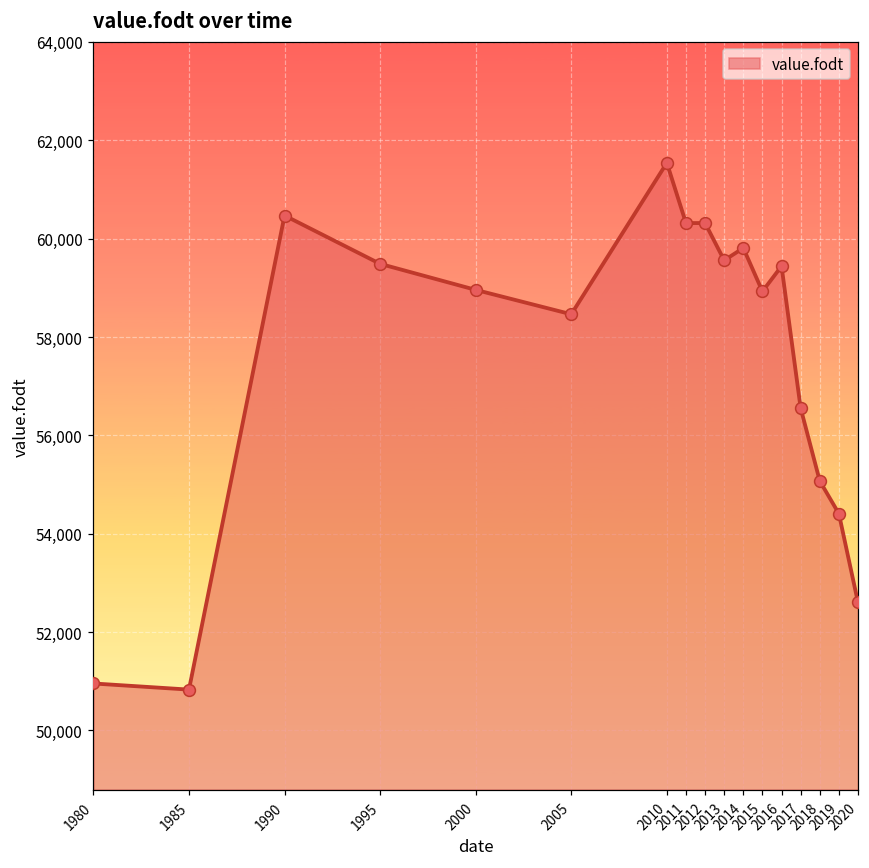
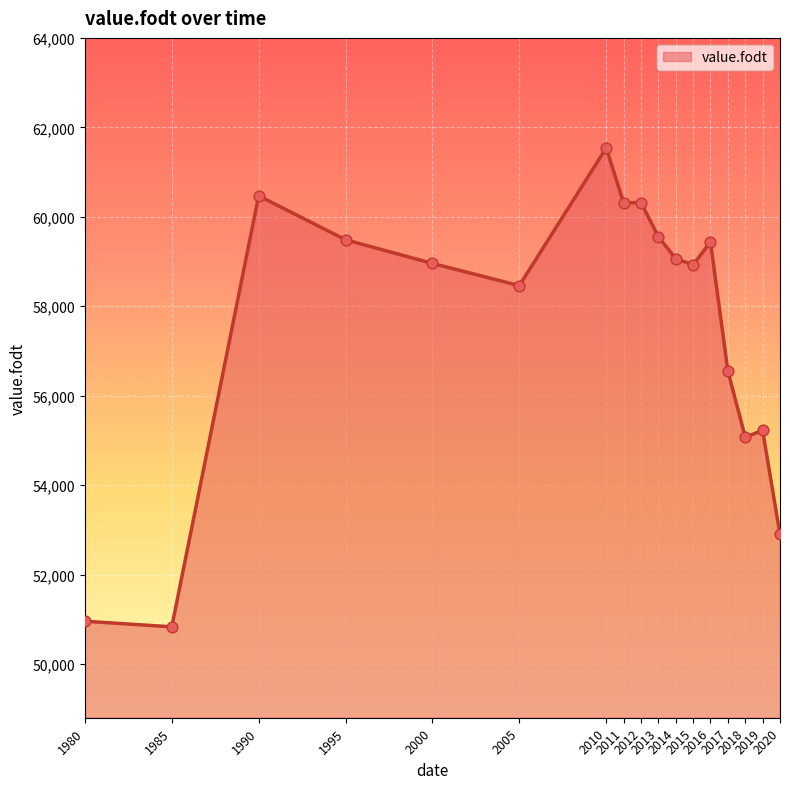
2014: 59,800 -> 59,100
2019: 54,400 -> 55,200
2020: 52,600 -> 52,900
